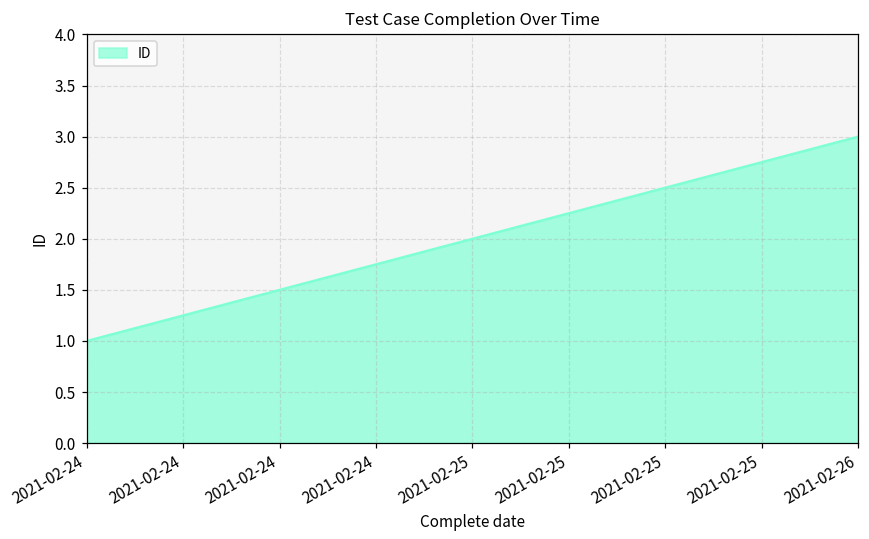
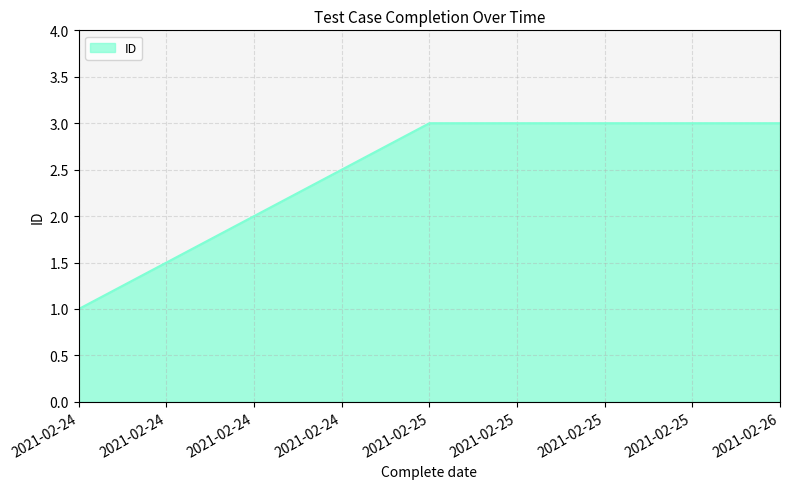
2021-02-25: 2 -> 3
